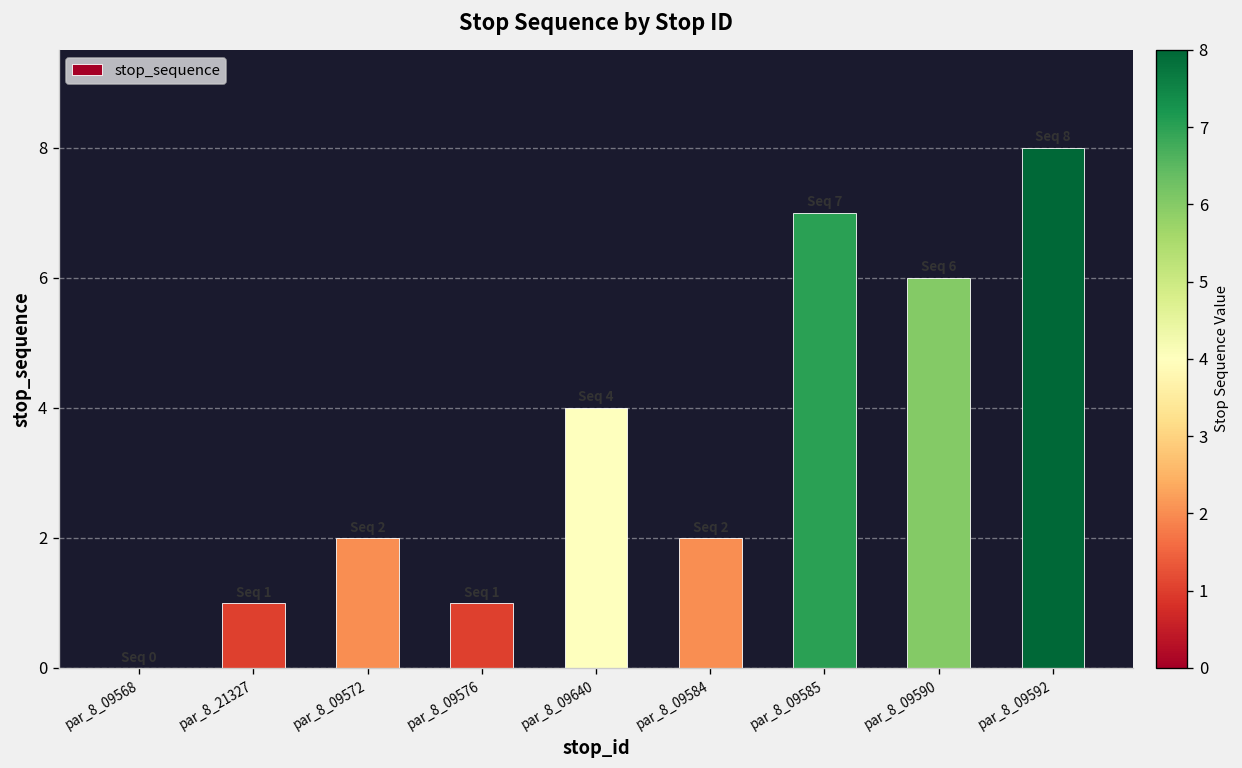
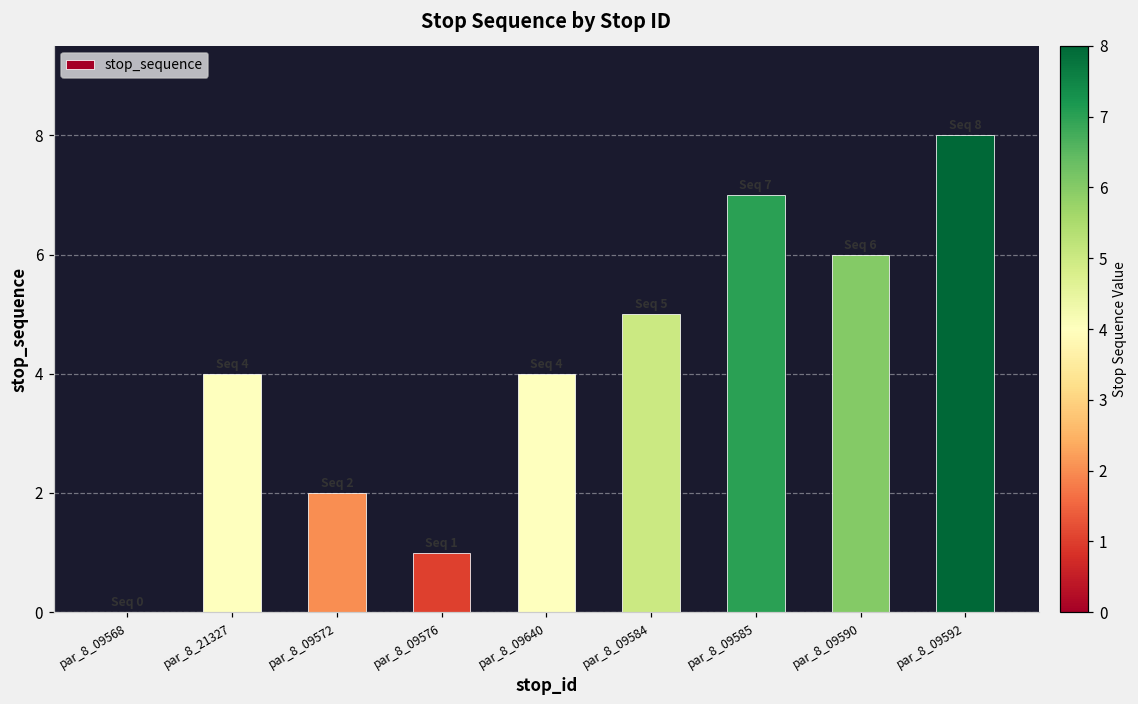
par_8_21327: 1 -> 4
par_8_09584: 2 -> 5
